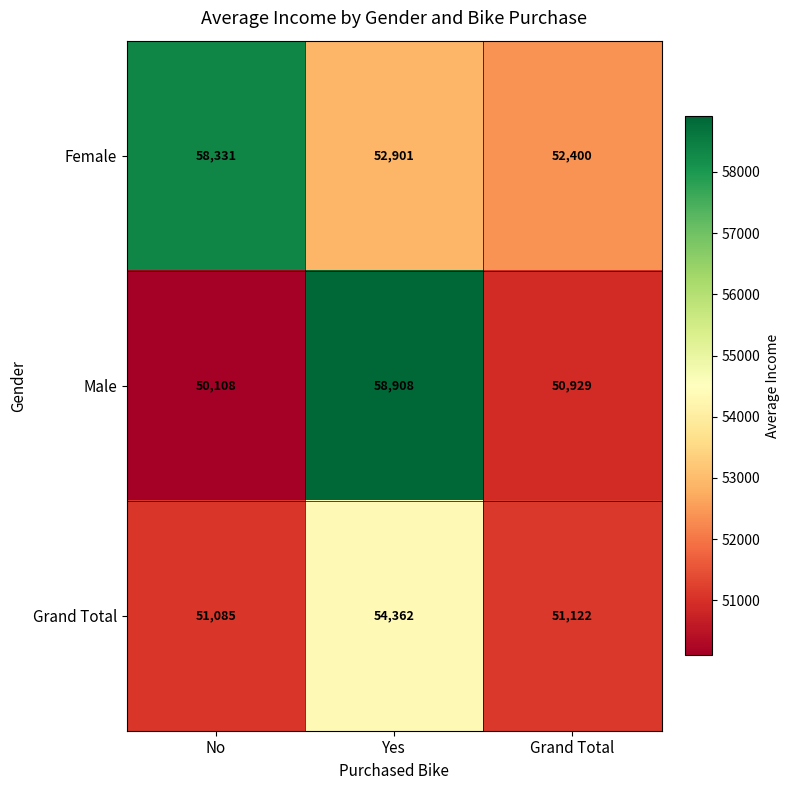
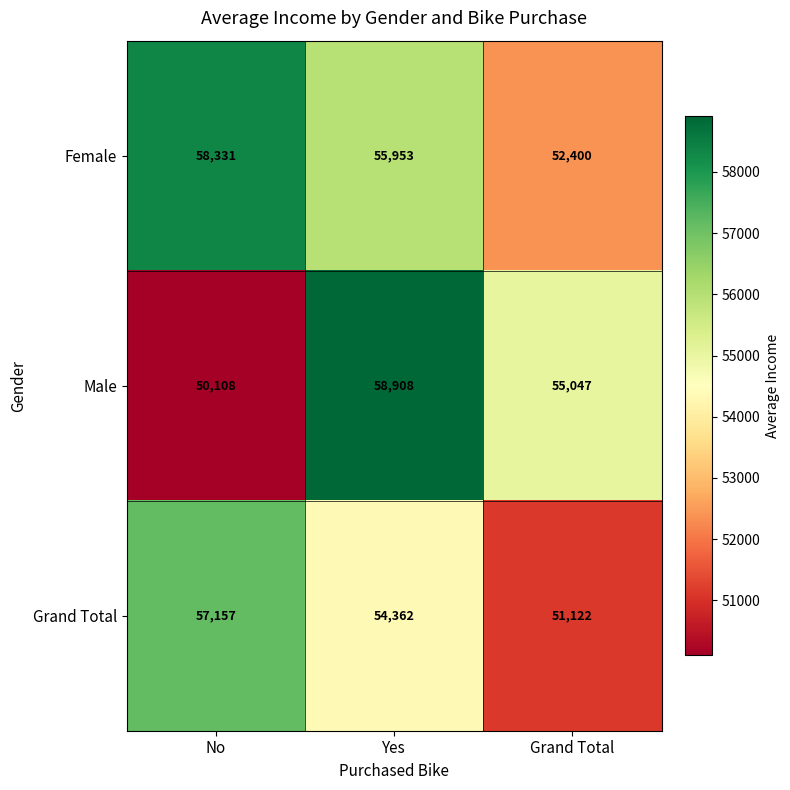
Female, Yes: 52,901 -> 55,953
Male, Grand Total: 50,929 -> 55,047
Grand Total, No: 51,085 -> 57,157
